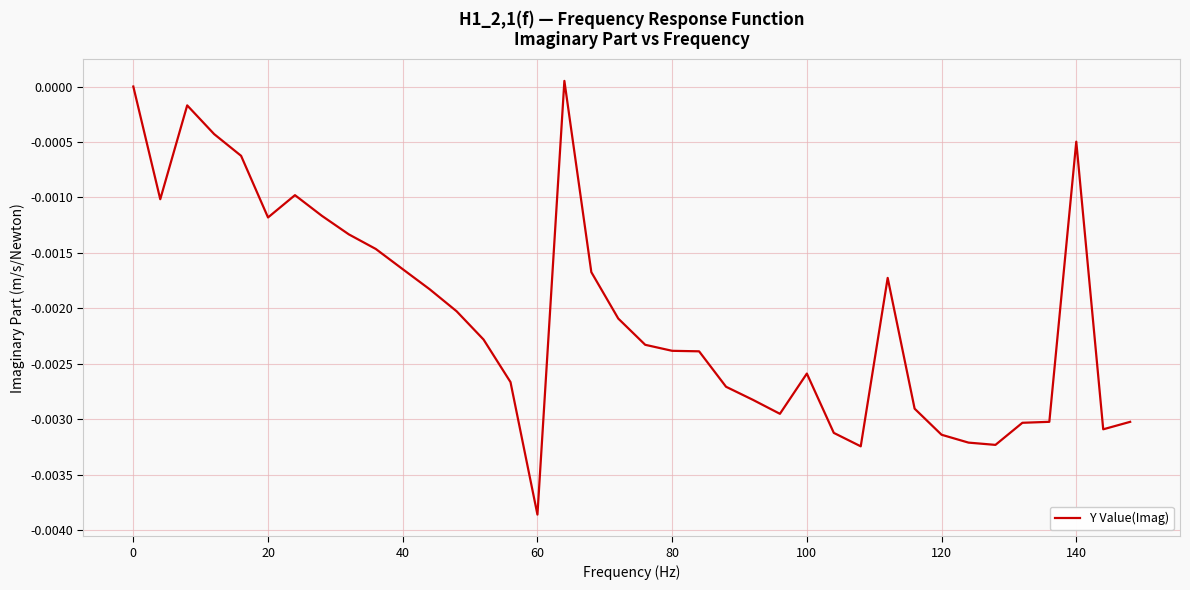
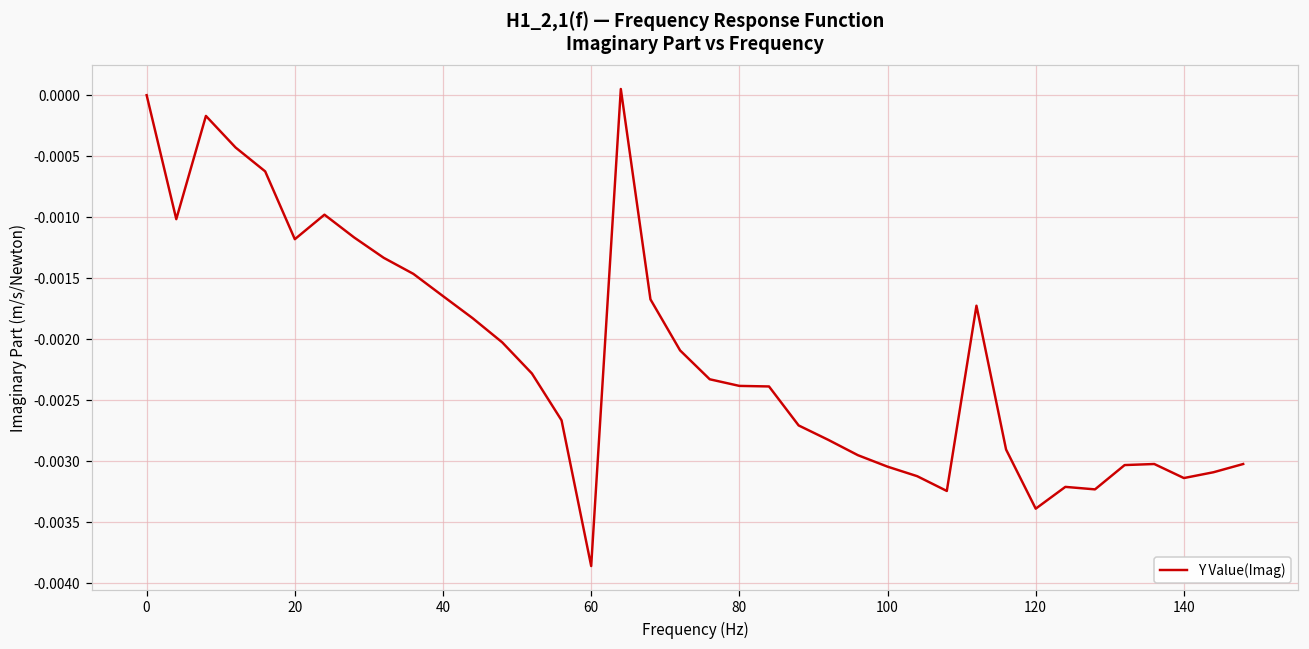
100: -0.00259 -> -0.00305
120: -0.00314 -> -0.00339
140: -0.00050 -> -0.00314
